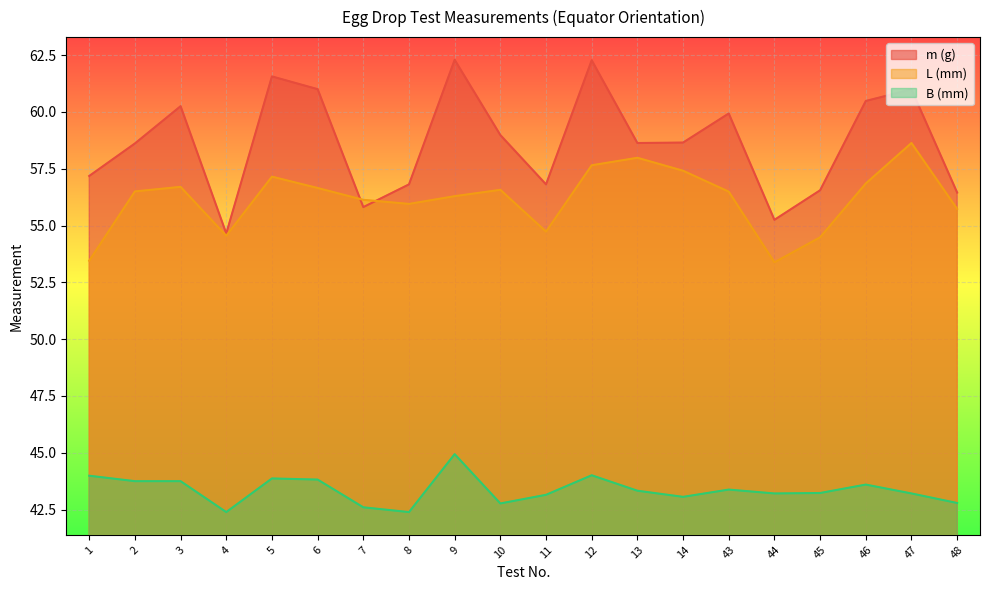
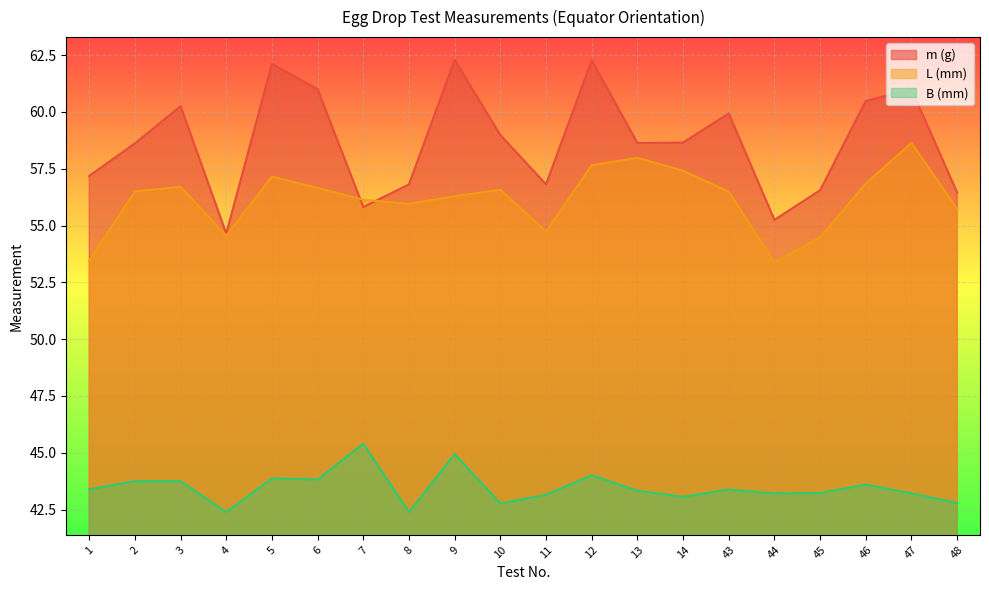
B (mm), 1: 44.0 -> 43.4
m (g), 5: 61.6 -> 62.1
B (mm), 7: 42.6 -> 45.4
